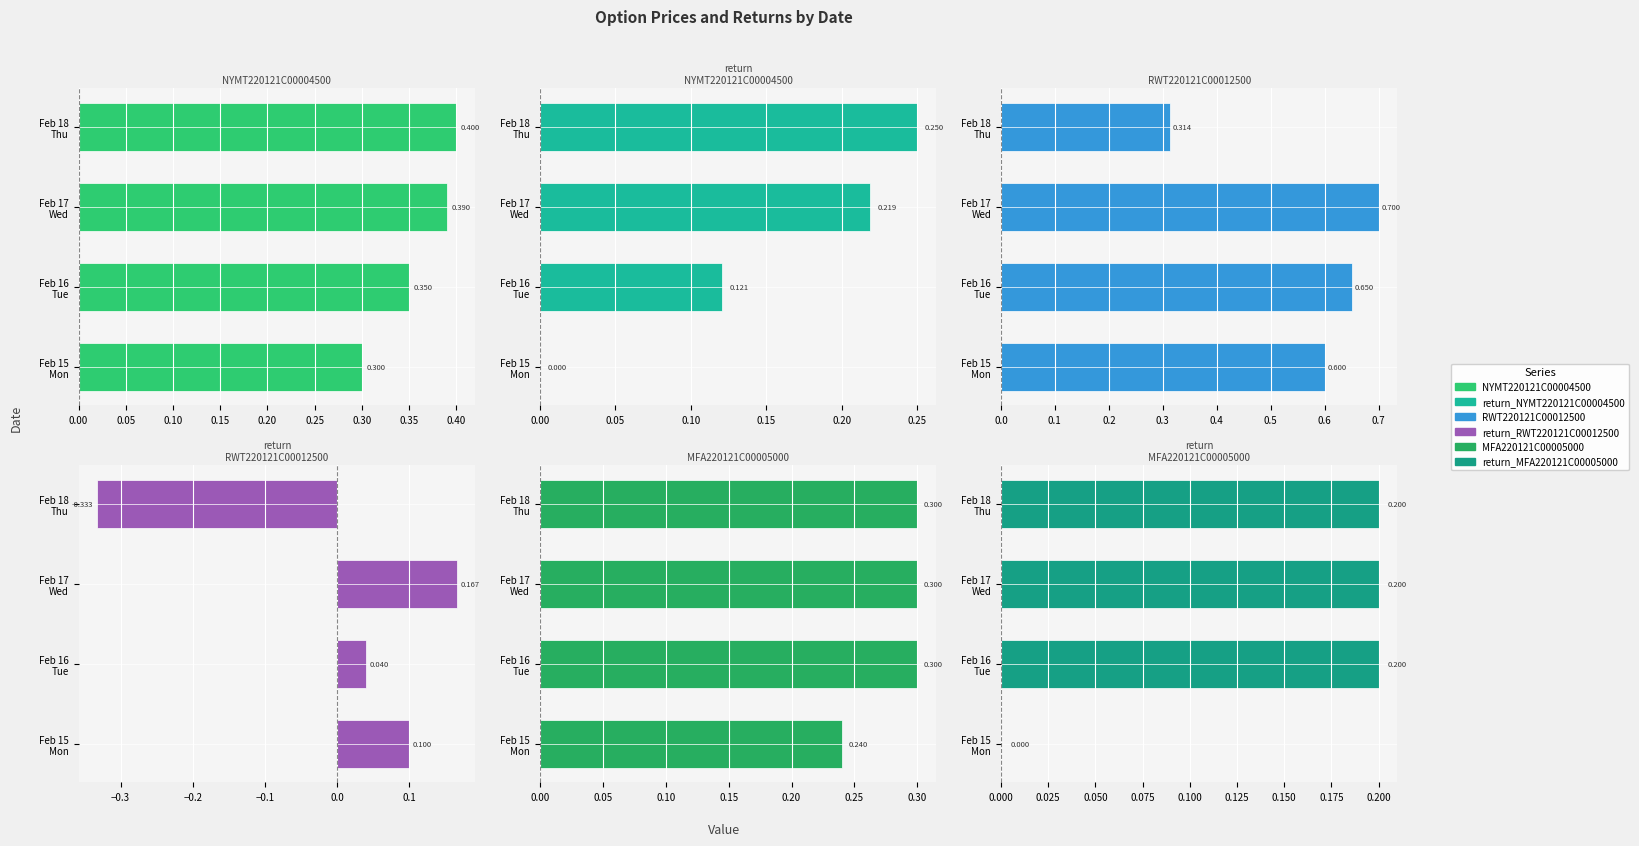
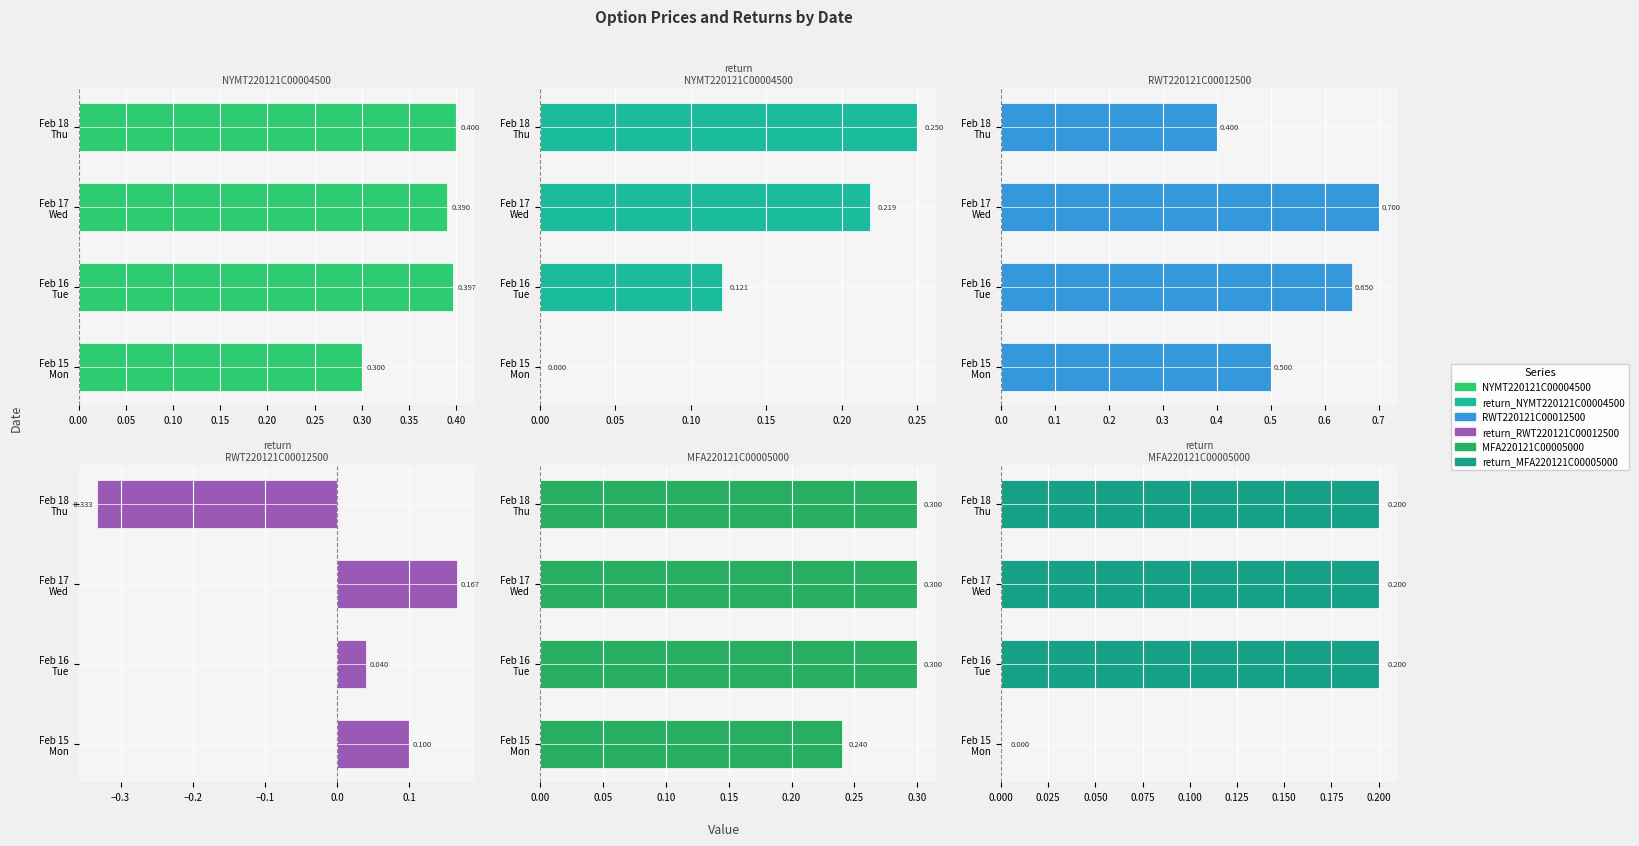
NYMT220121C00004500, Feb 16 Tue: 0.350 -> 0.397
RWT220121C00012500, Feb 18 Thu: 0.314 -> 0.400
RWT220121C00012500, Feb 15 Mon: 0.600 -> 0.500
